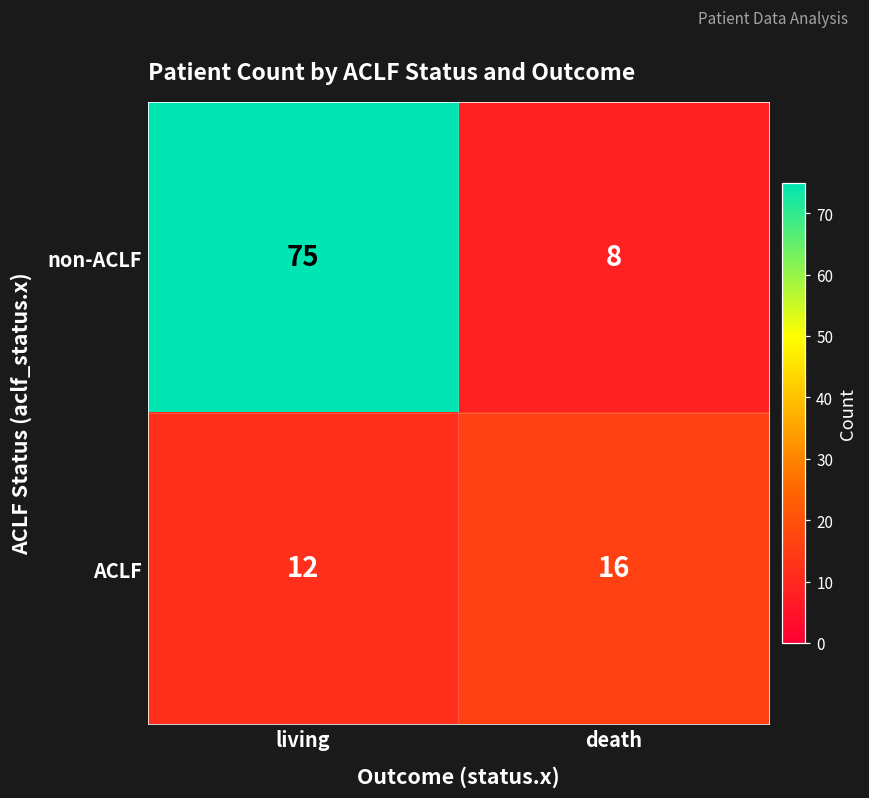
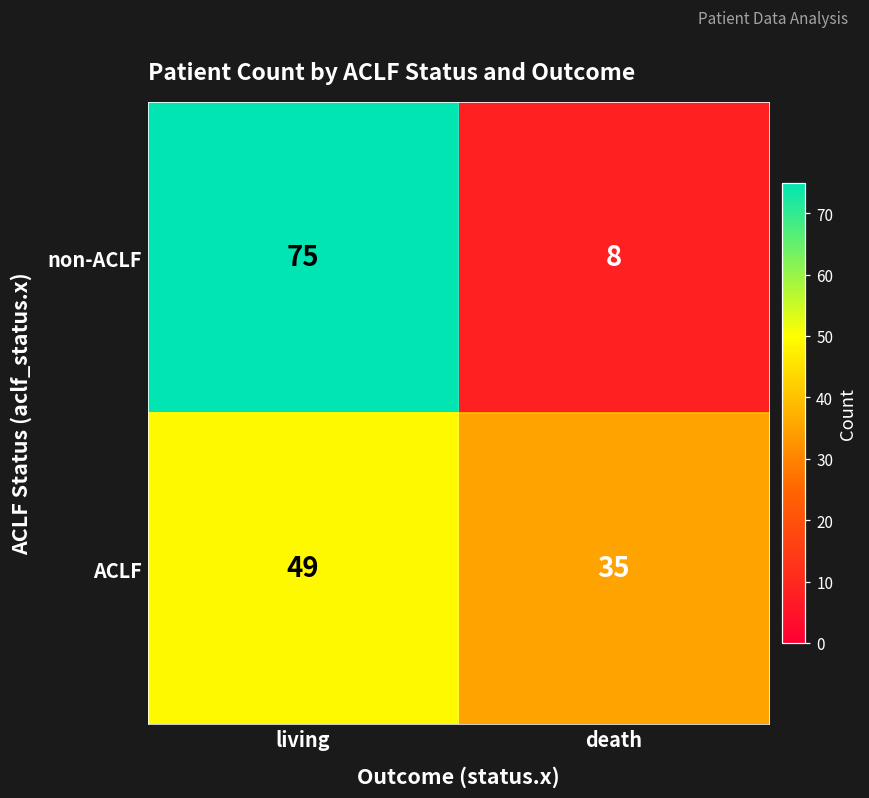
ACLF, living: 12 -> 49
ACLF, death: 16 -> 35
